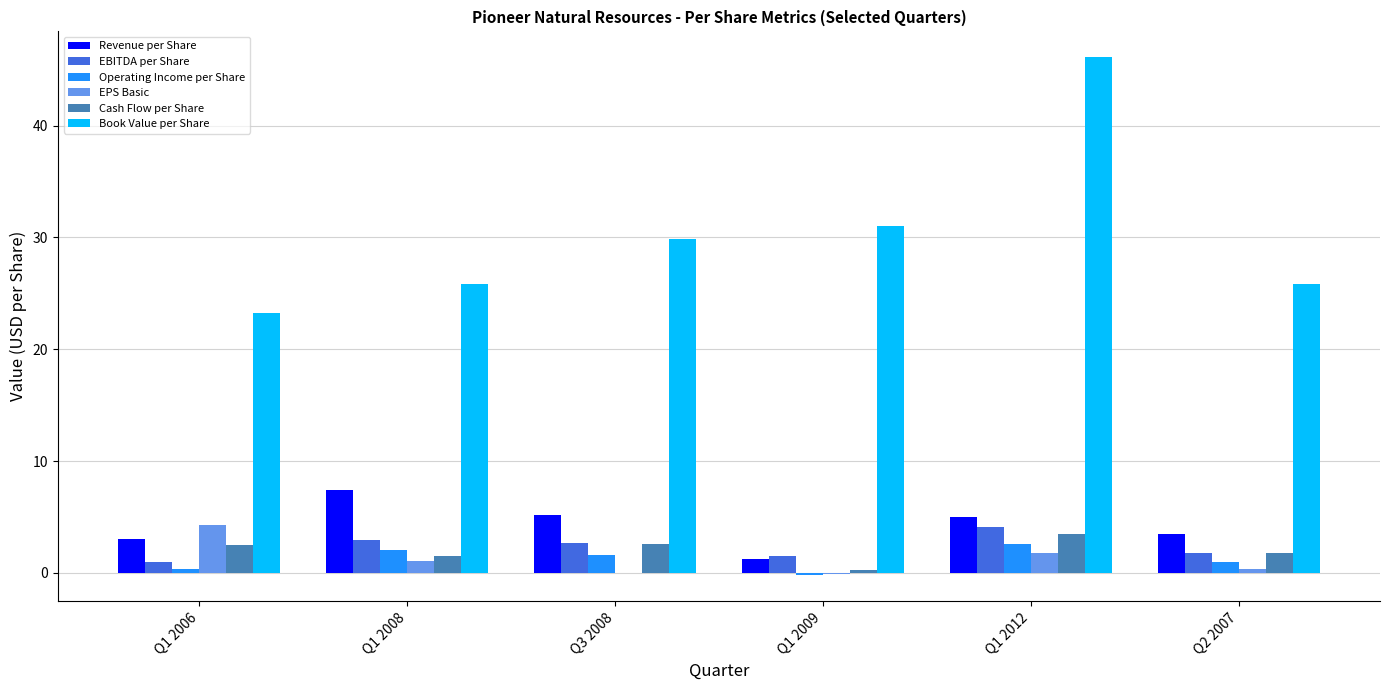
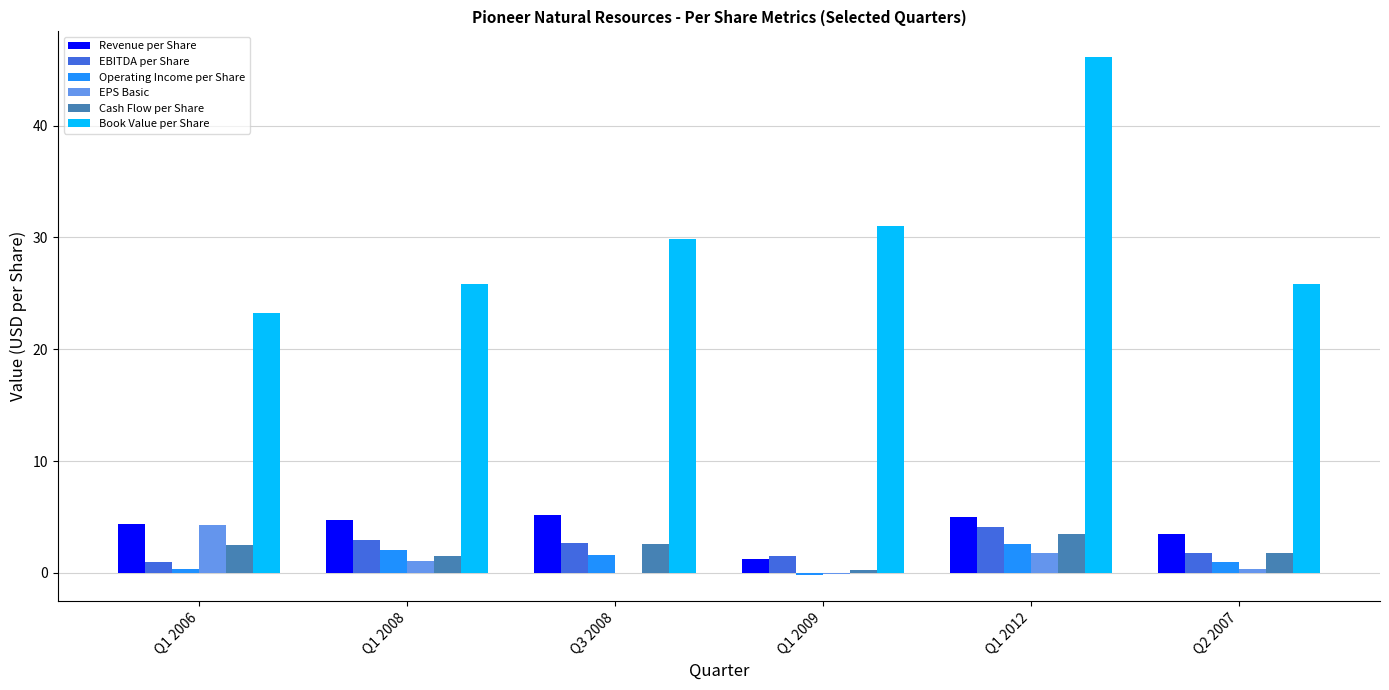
Revenue per Share, Q1 2006: 3.0 -> 4.4
Revenue per Share, Q1 2008: 7.5 -> 4.7
